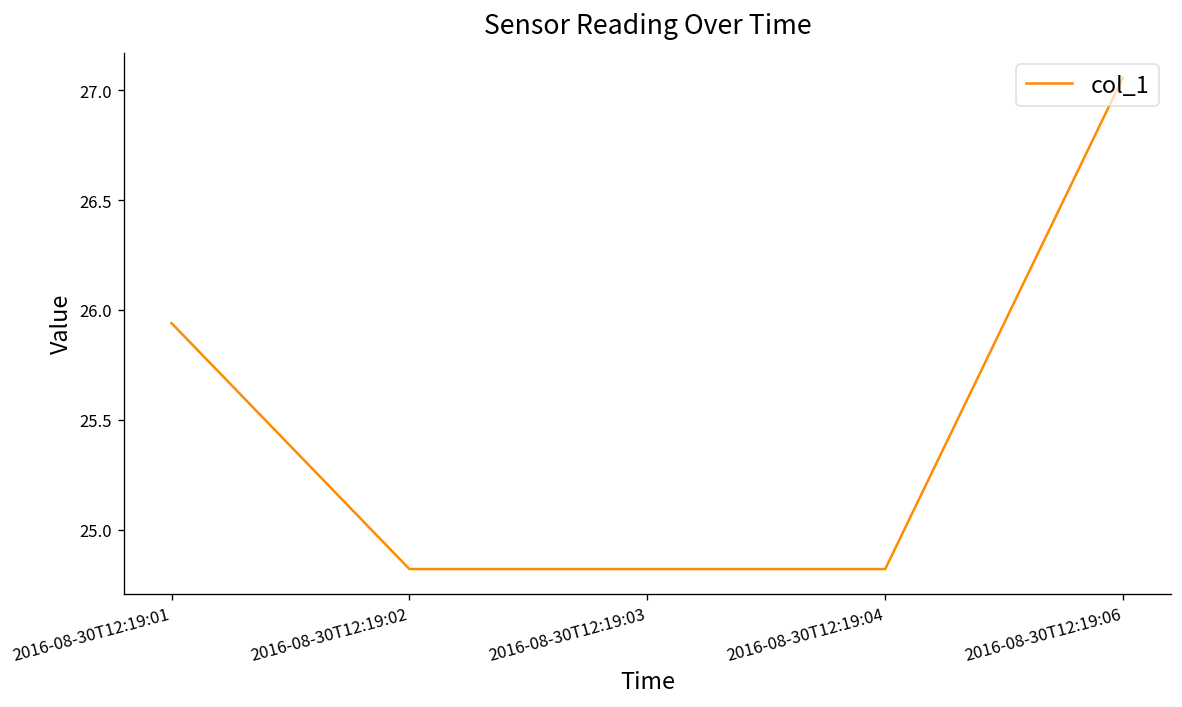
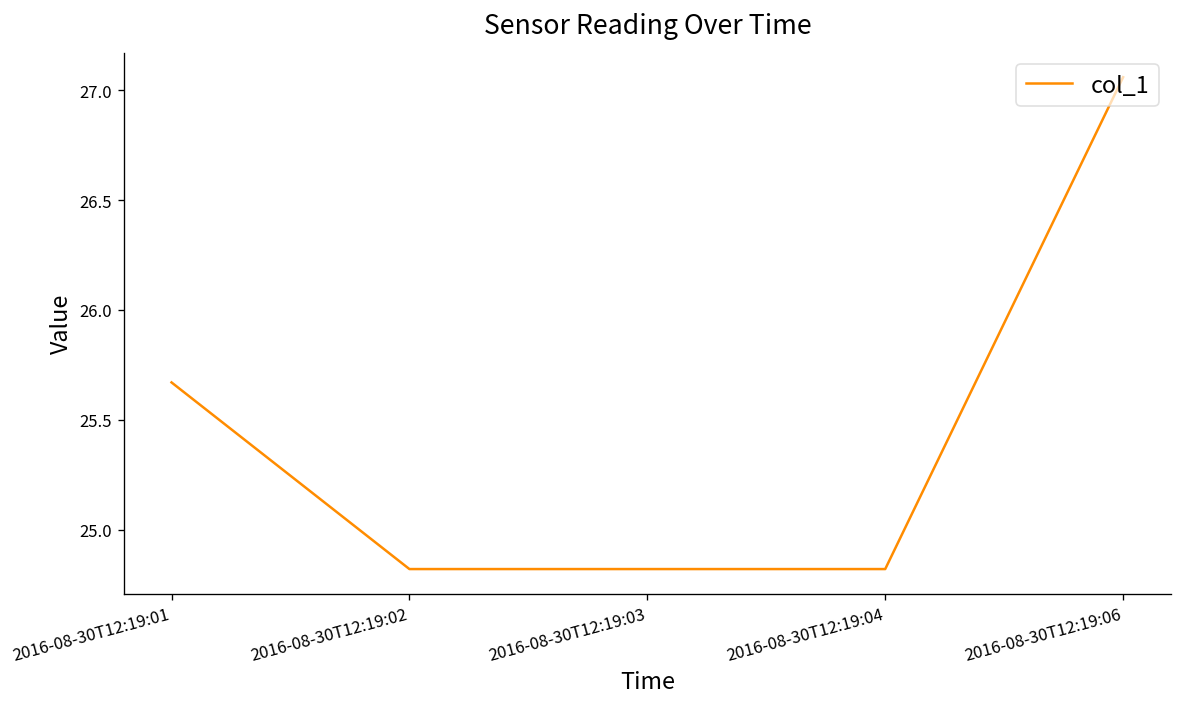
2016-08-30T12:19:01: 25.94 -> 25.67
